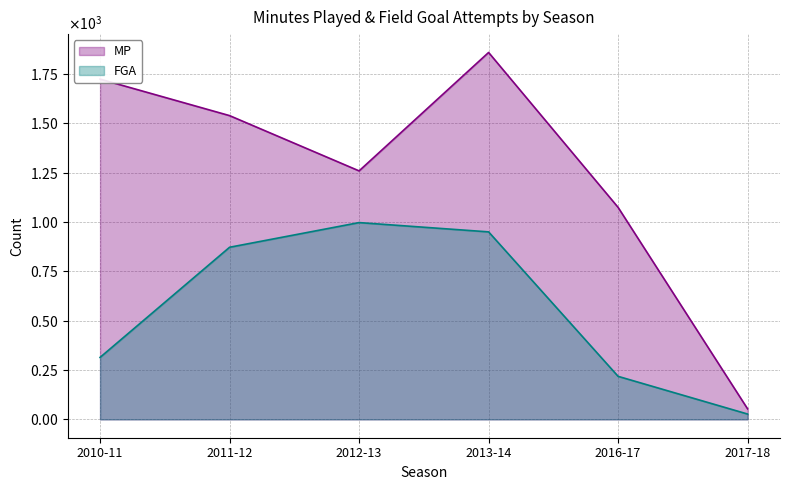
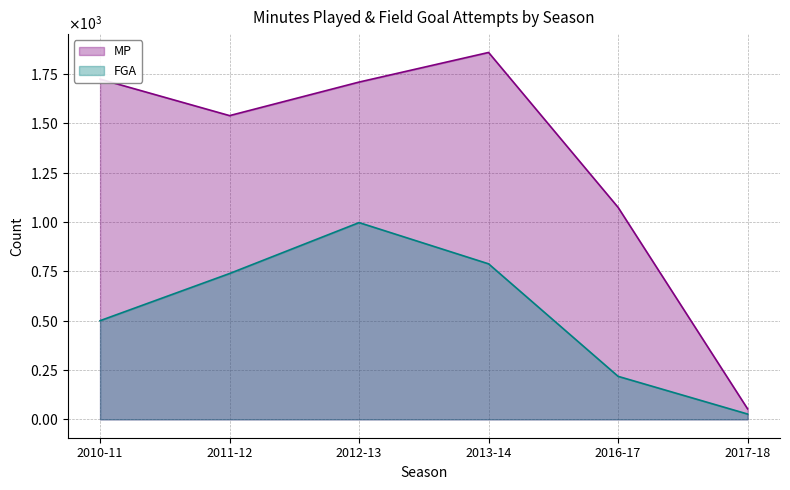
FGA, 2010-11: 310 -> 500
FGA, 2011-12: 870 -> 740
MP, 2012-13: 1260 -> 1710
FGA, 2013-14: 950 -> 790
